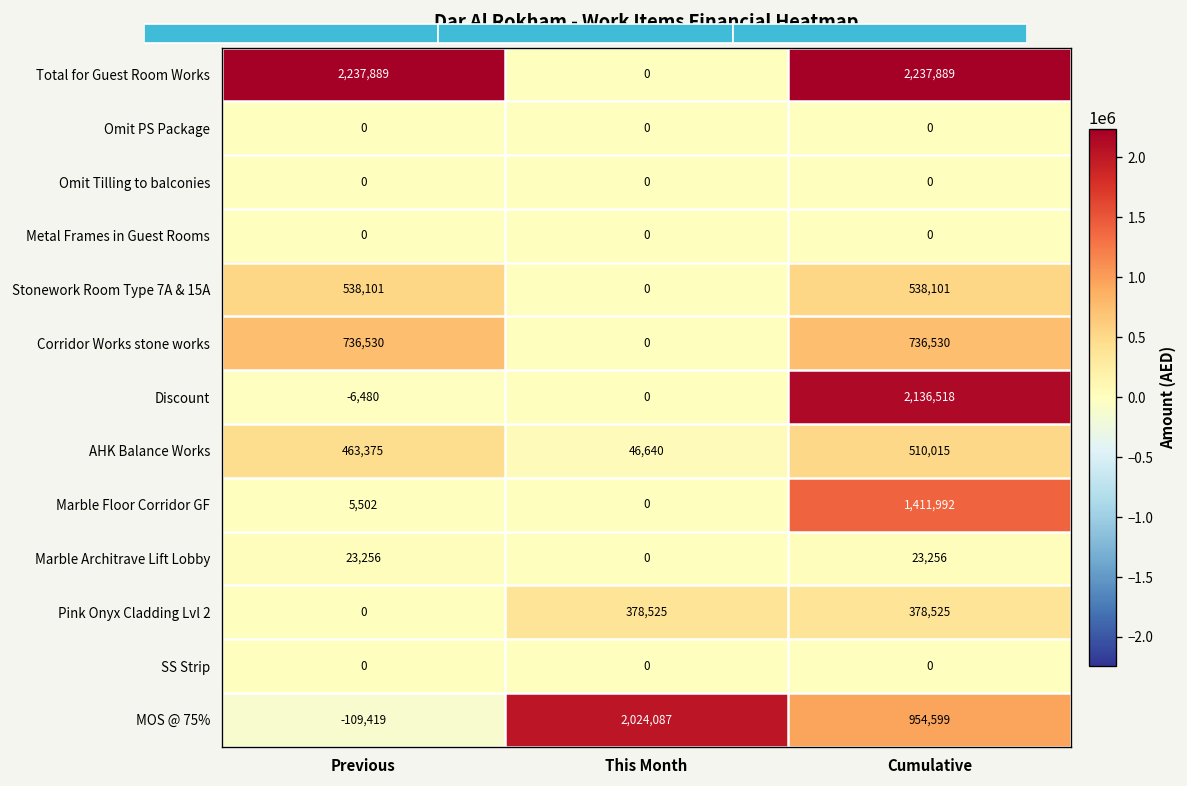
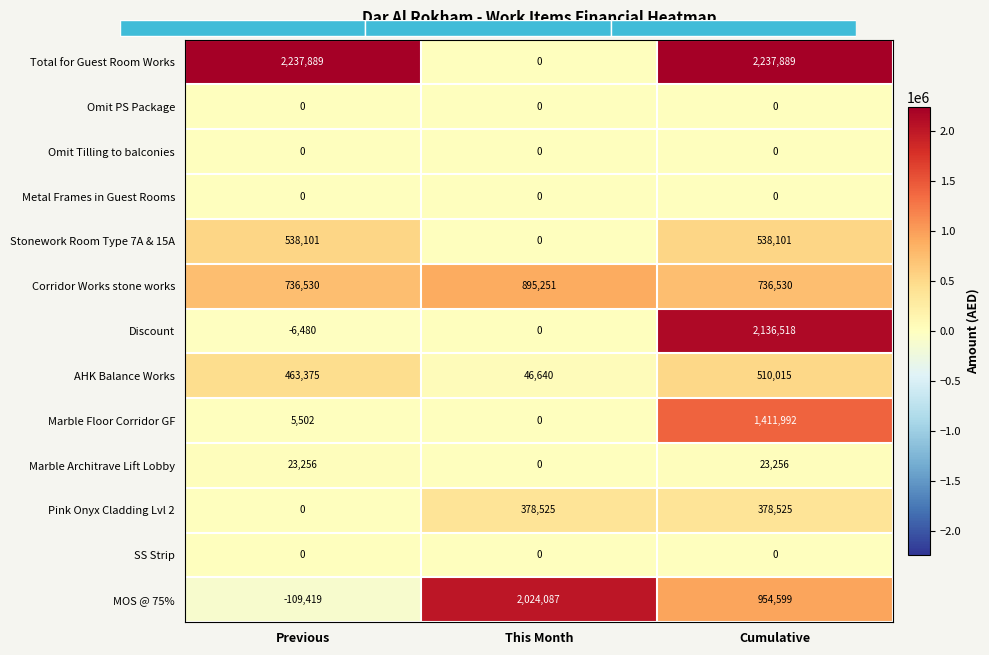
Dar Al Rokham - Work Items Financial Heatmap, Corridor Works stone works, This Month: 0 -> 895,251
